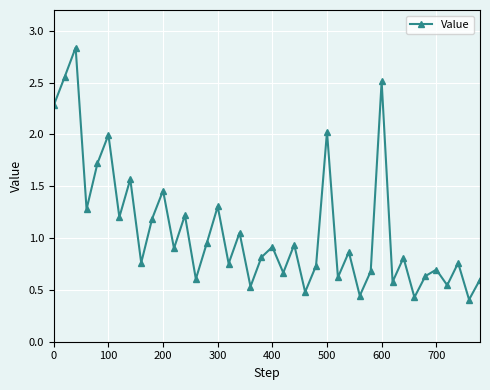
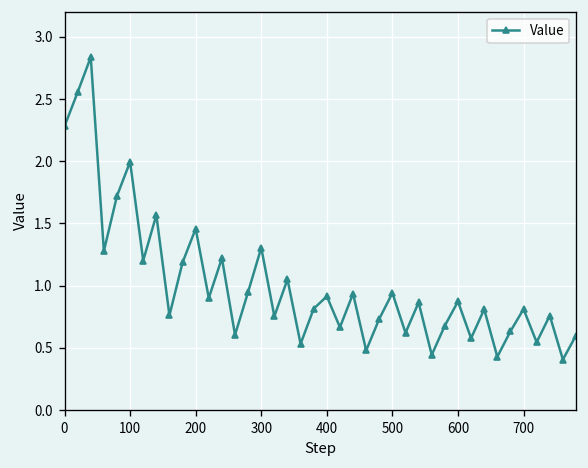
500: 2.03 -> 0.94
600: 2.51 -> 0.87
700: 0.70 -> 0.81
